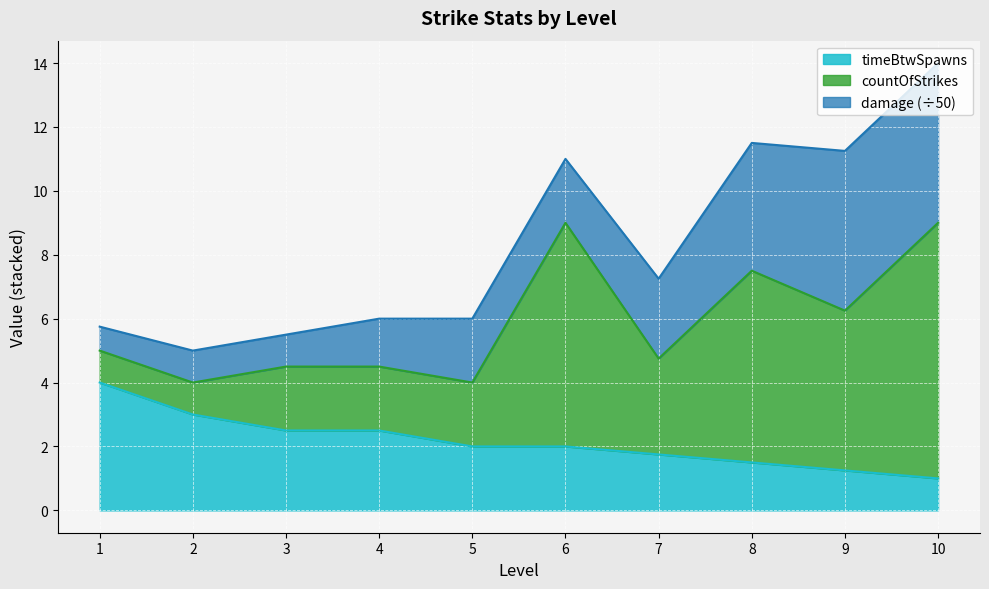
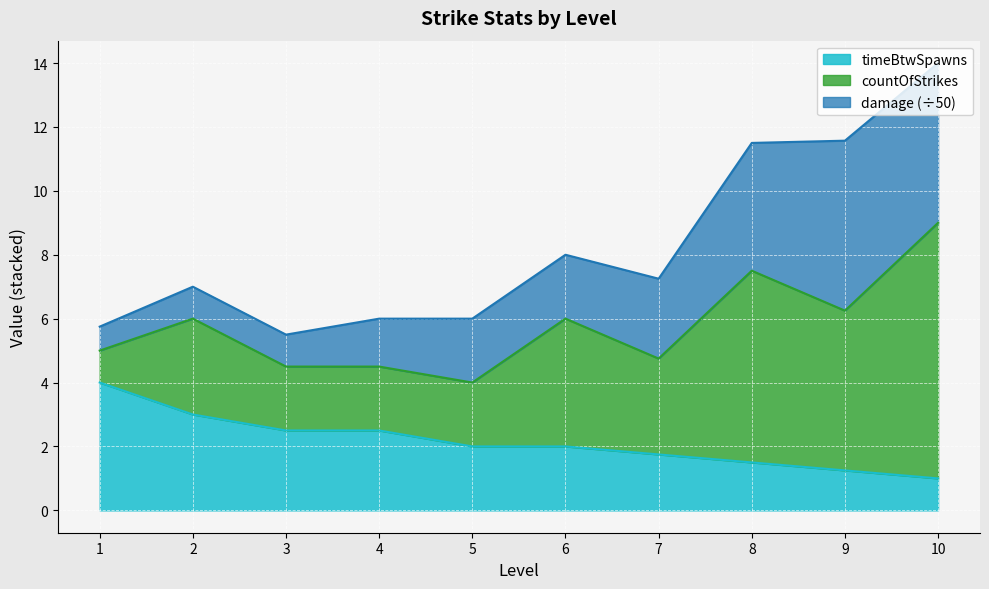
countOfStrikes, 2: 1 -> 3
countOfStrikes, 6: 7 -> 4
damage (÷50), 9: 5.0 -> 5.3
